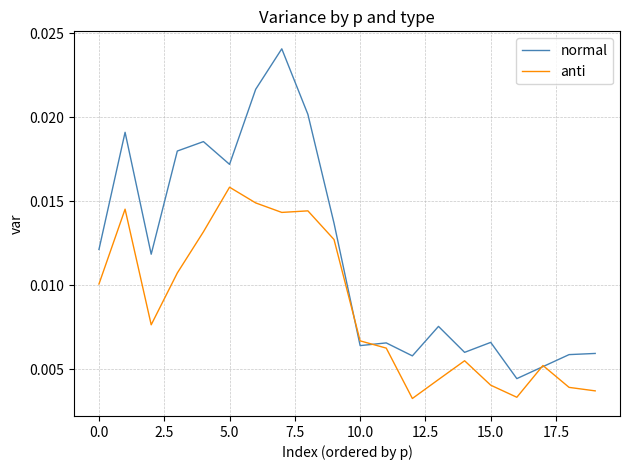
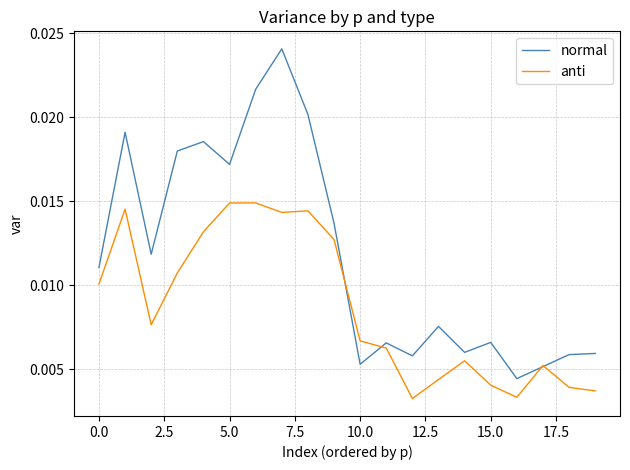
normal, 0.0: 0.0121 -> 0.0111
anti, 5.0: 0.0158 -> 0.0149
normal, 10.0: 0.0064 -> 0.0053
